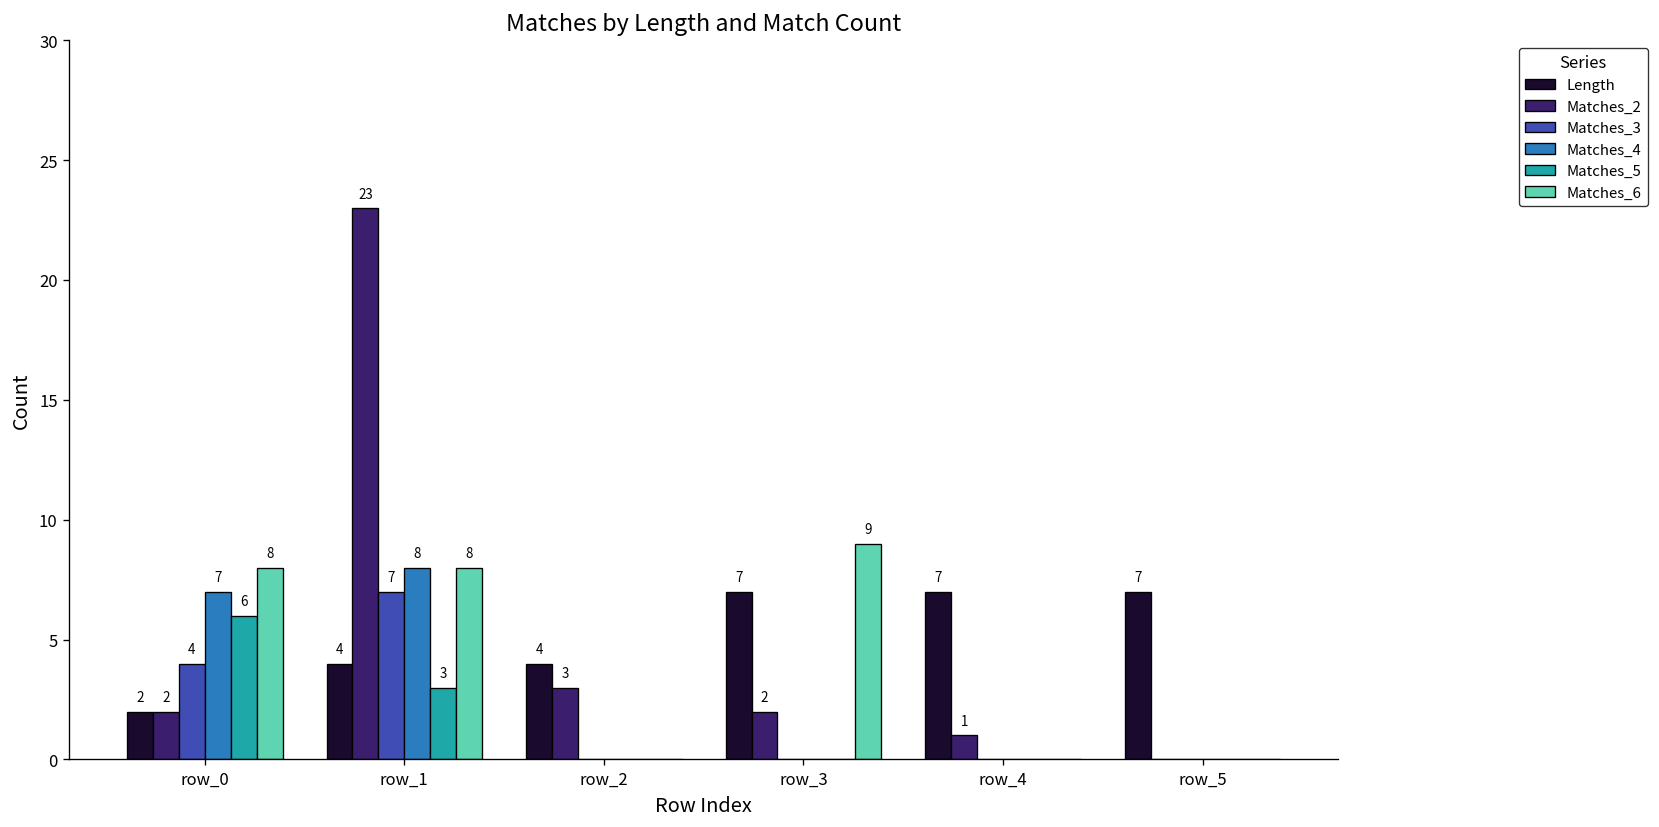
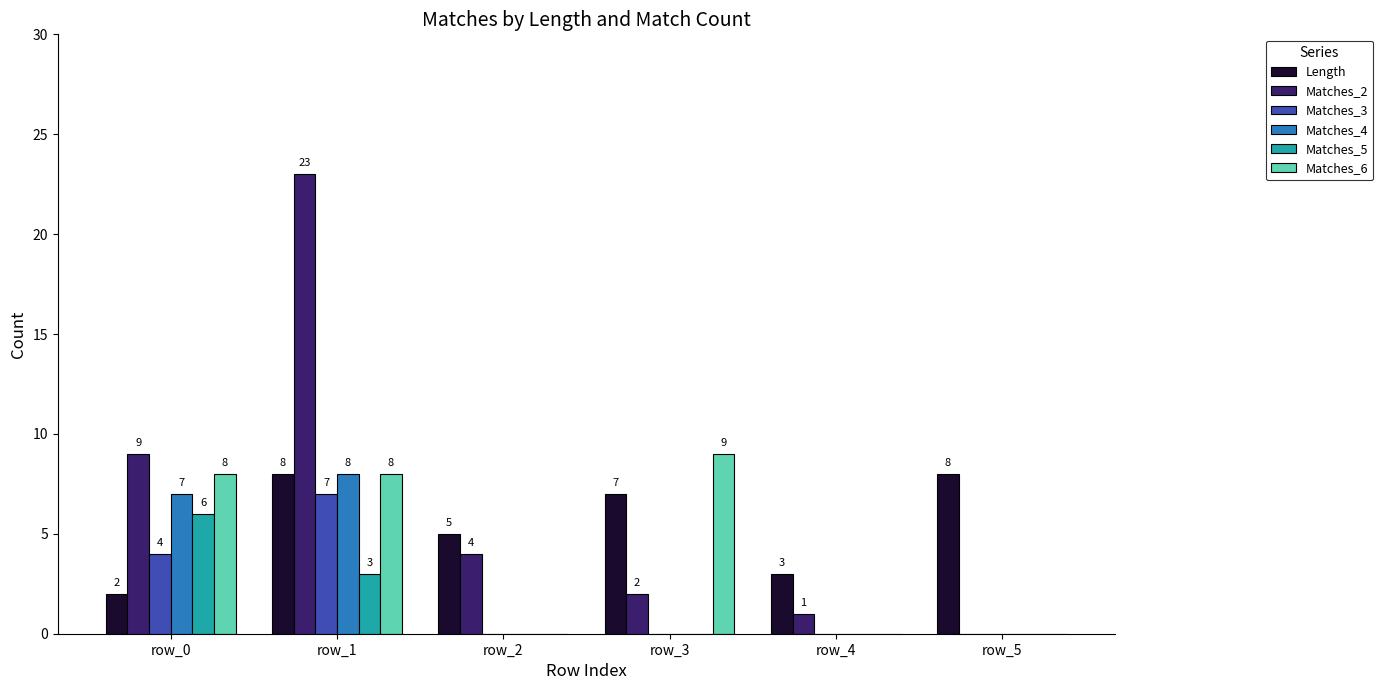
Matches_2, row_0: 2 -> 9
Length, row_1: 4 -> 8
Length, row_2: 4 -> 5
Matches_2, row_2: 3 -> 4
Length, row_4: 7 -> 3
Length, row_5: 7 -> 8
